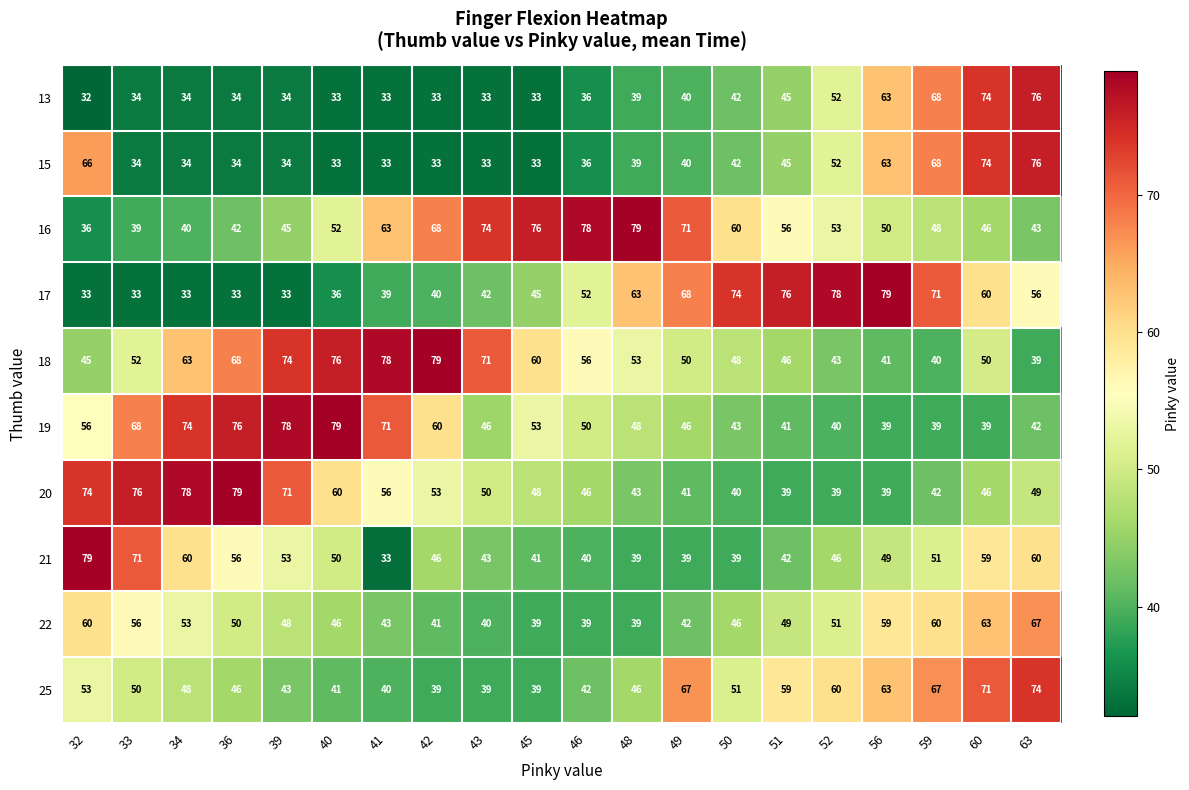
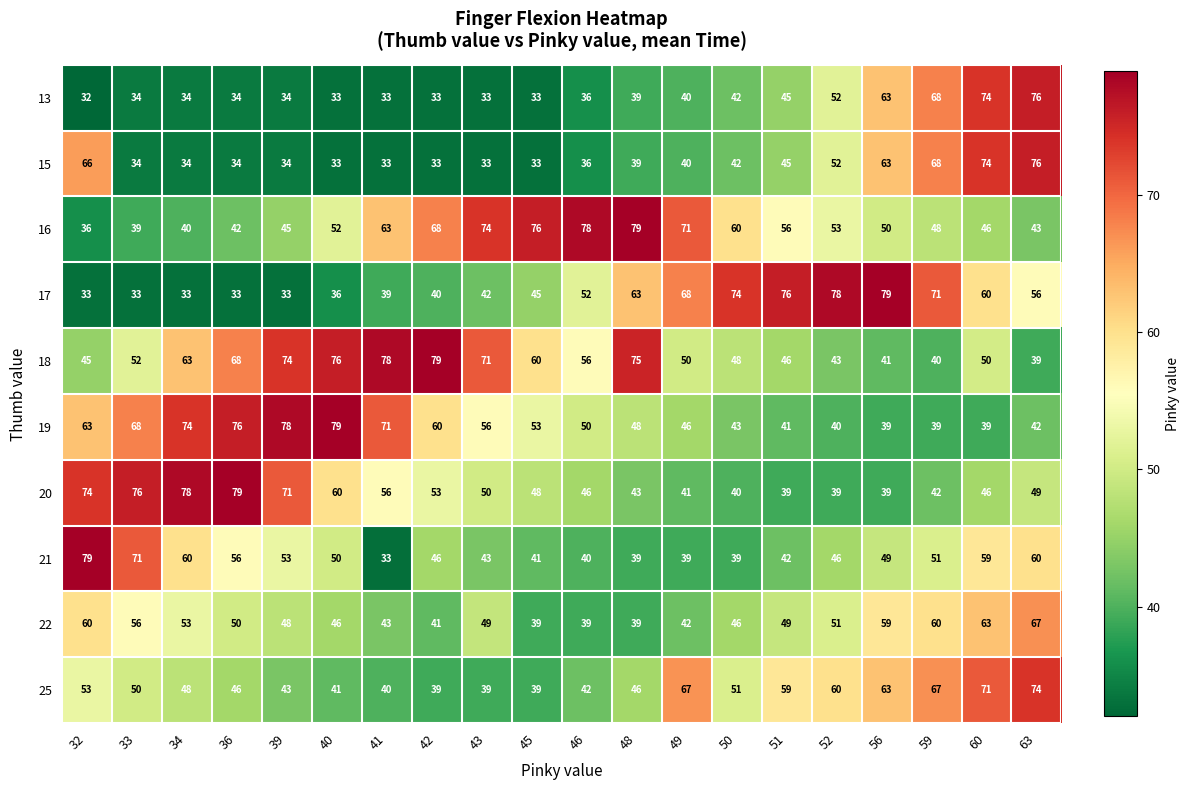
18, 48: 53 -> 75
19, 32: 56 -> 63
19, 43: 46 -> 56
22, 43: 40 -> 49
